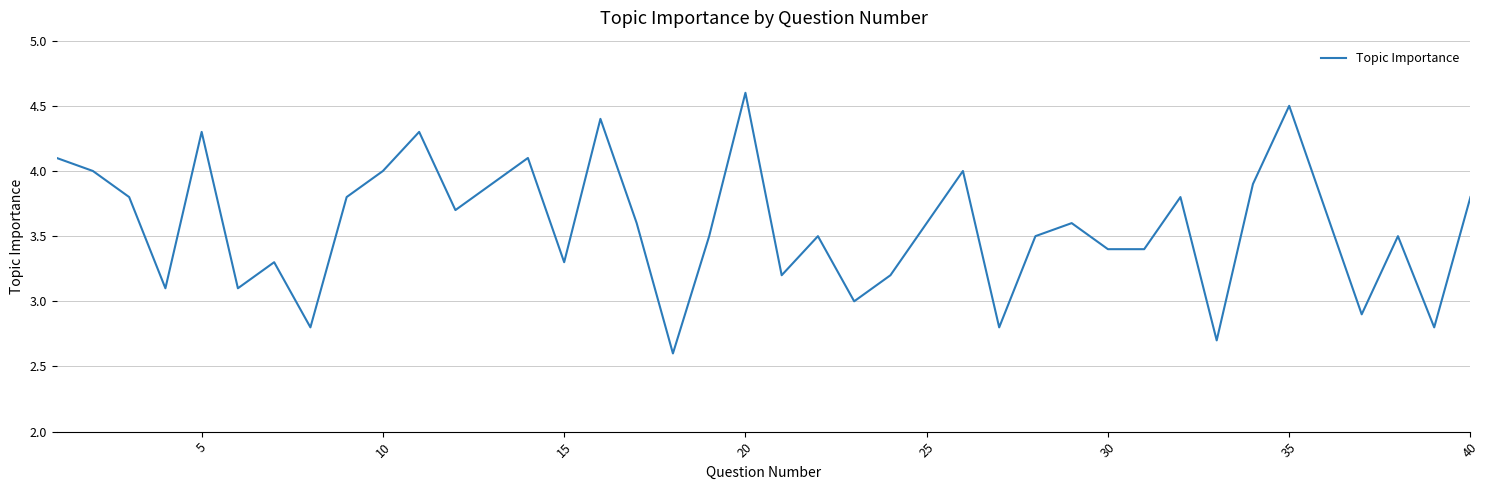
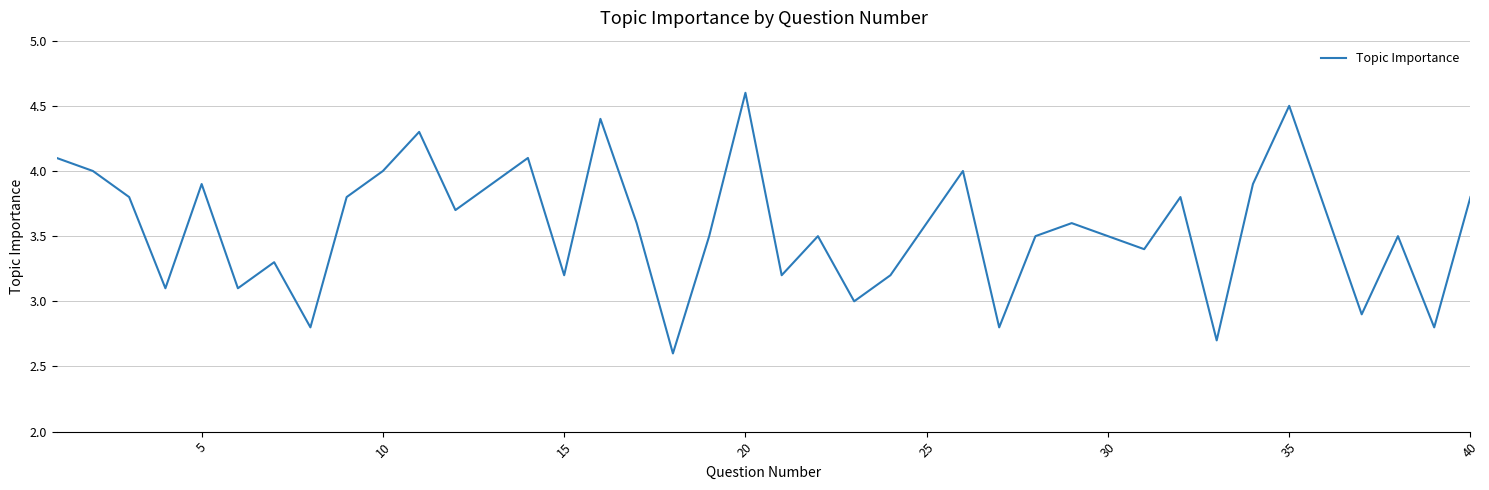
5: 4.3 -> 3.9
15: 3.3 -> 3.2
30: 3.4 -> 3.5
